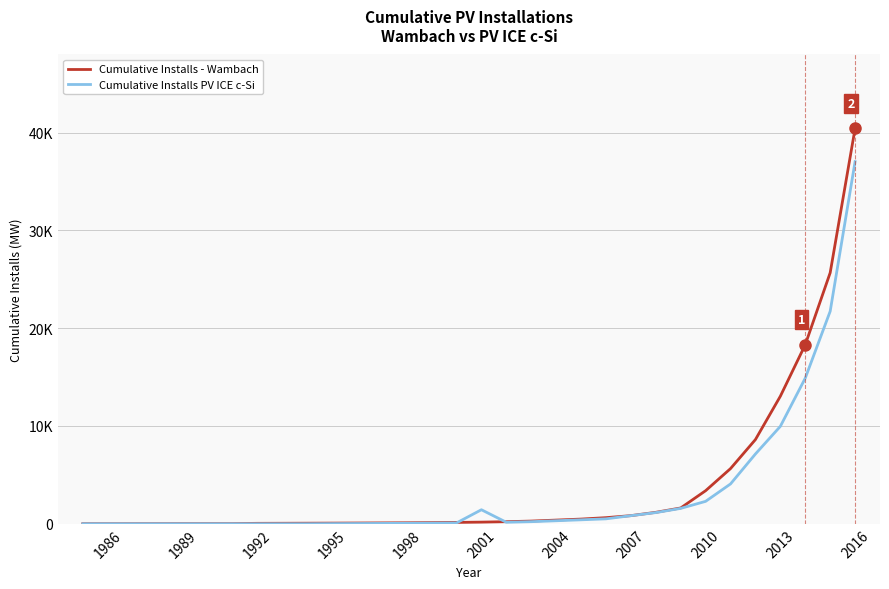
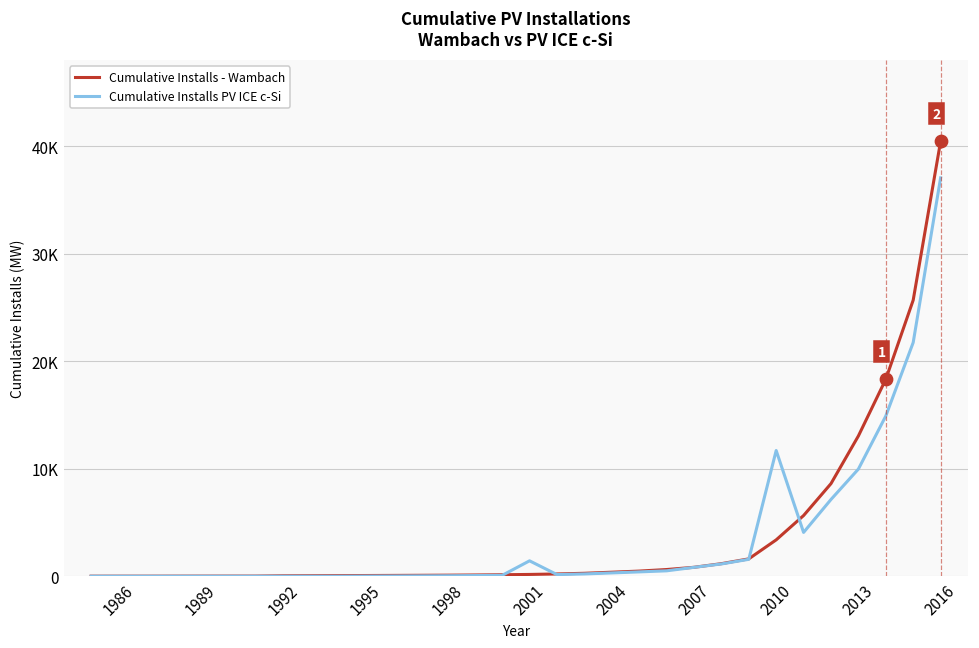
Cumulative Installs PV ICE c-Si, 2010: 2000 -> 12000
